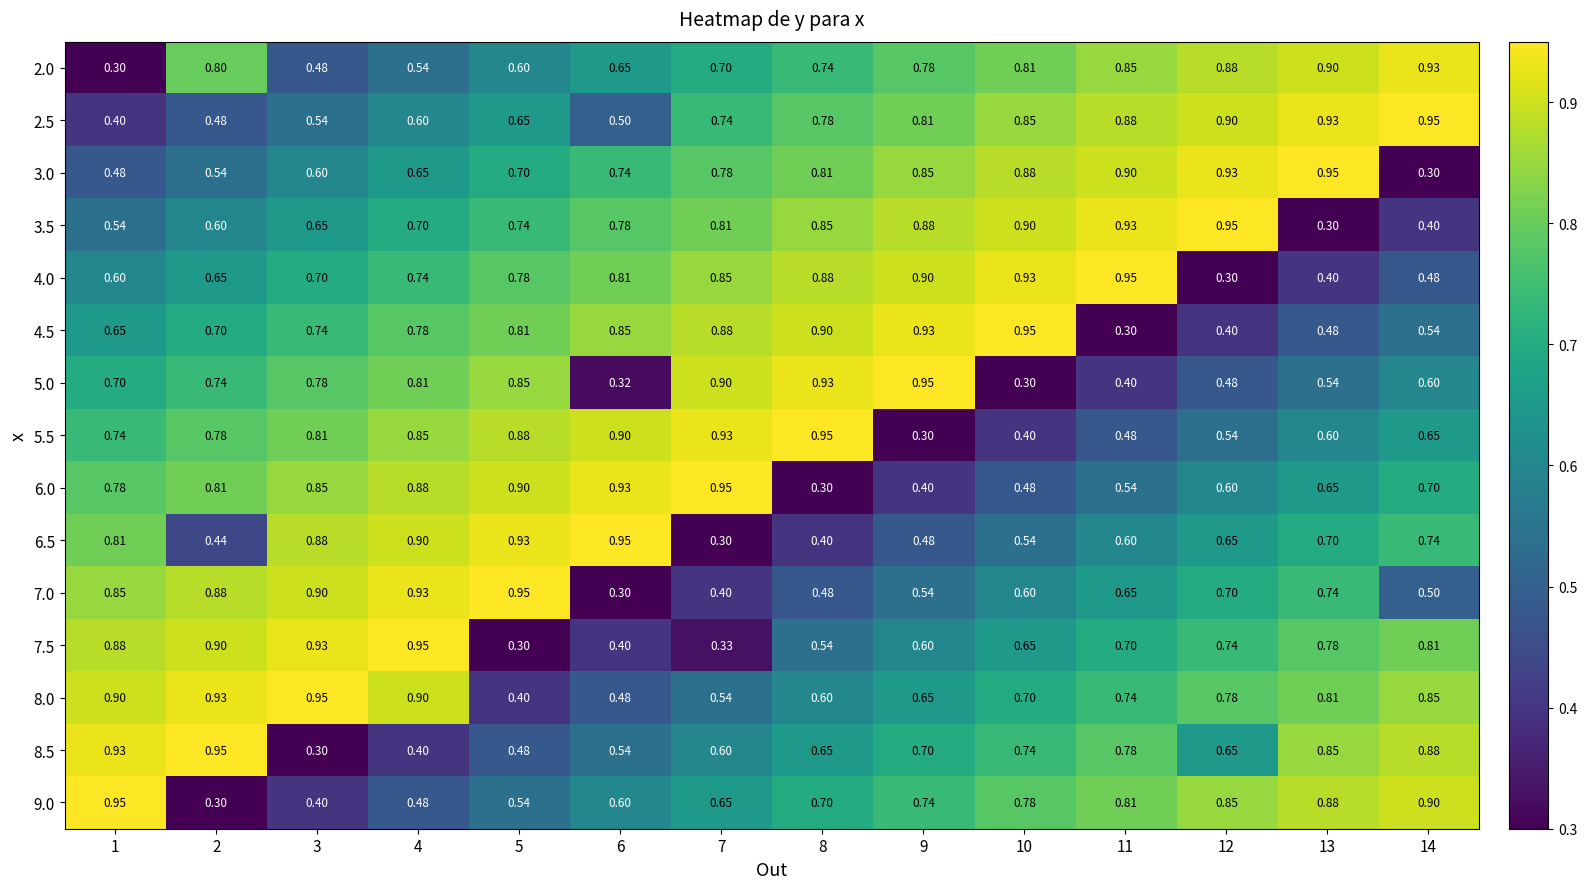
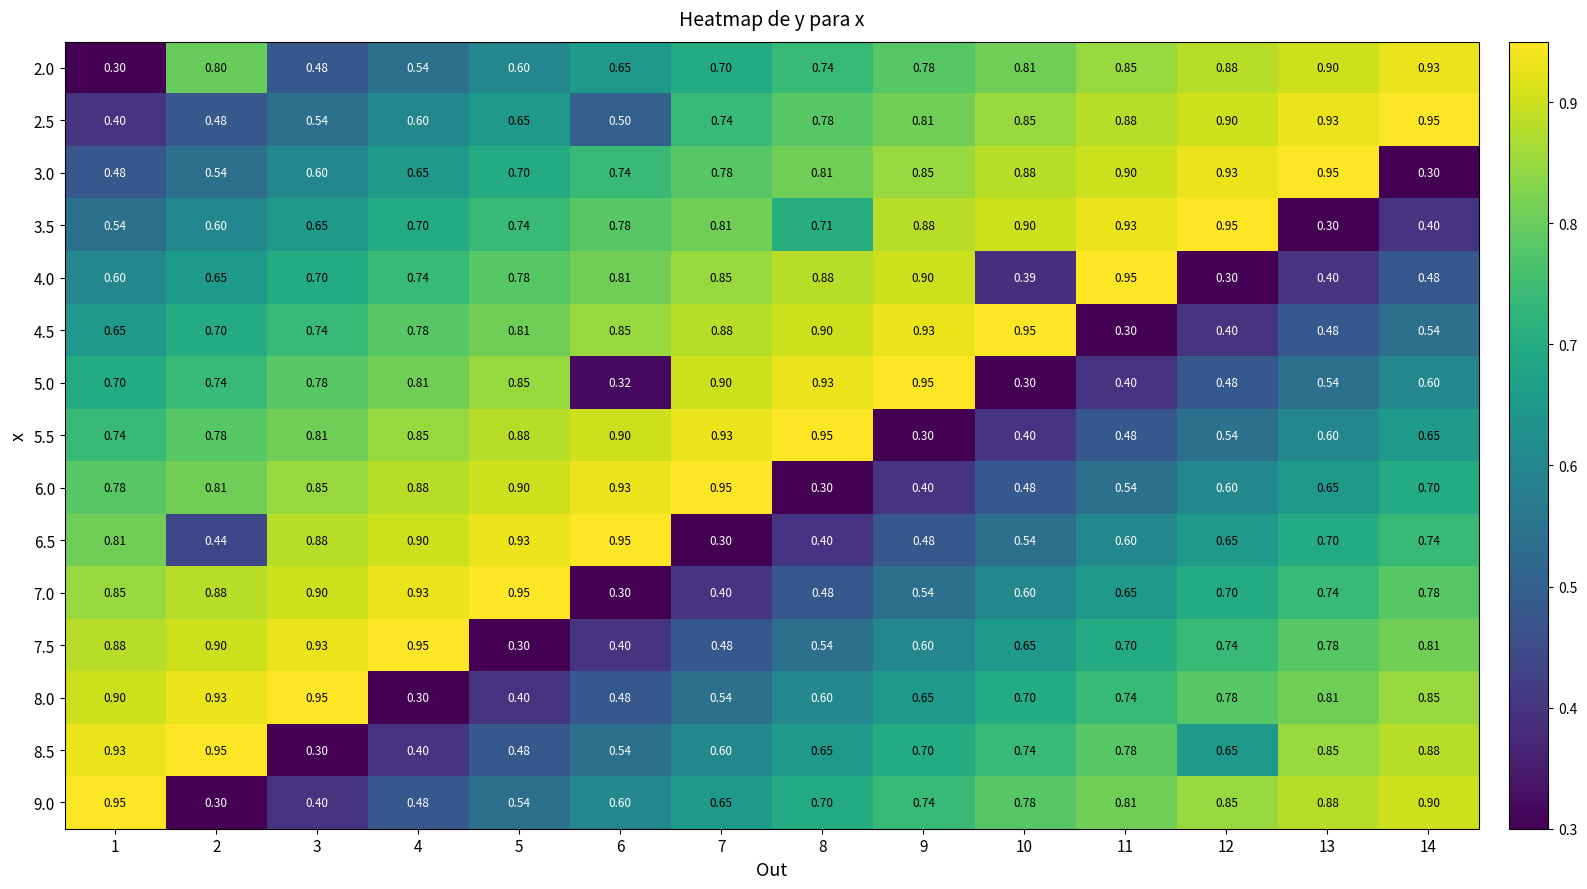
3.5, 8: 0.85 -> 0.71
4.0, 10: 0.93 -> 0.39
7.0, 14: 0.50 -> 0.78
7.5, 7: 0.33 -> 0.48
8.0, 4: 0.90 -> 0.30
